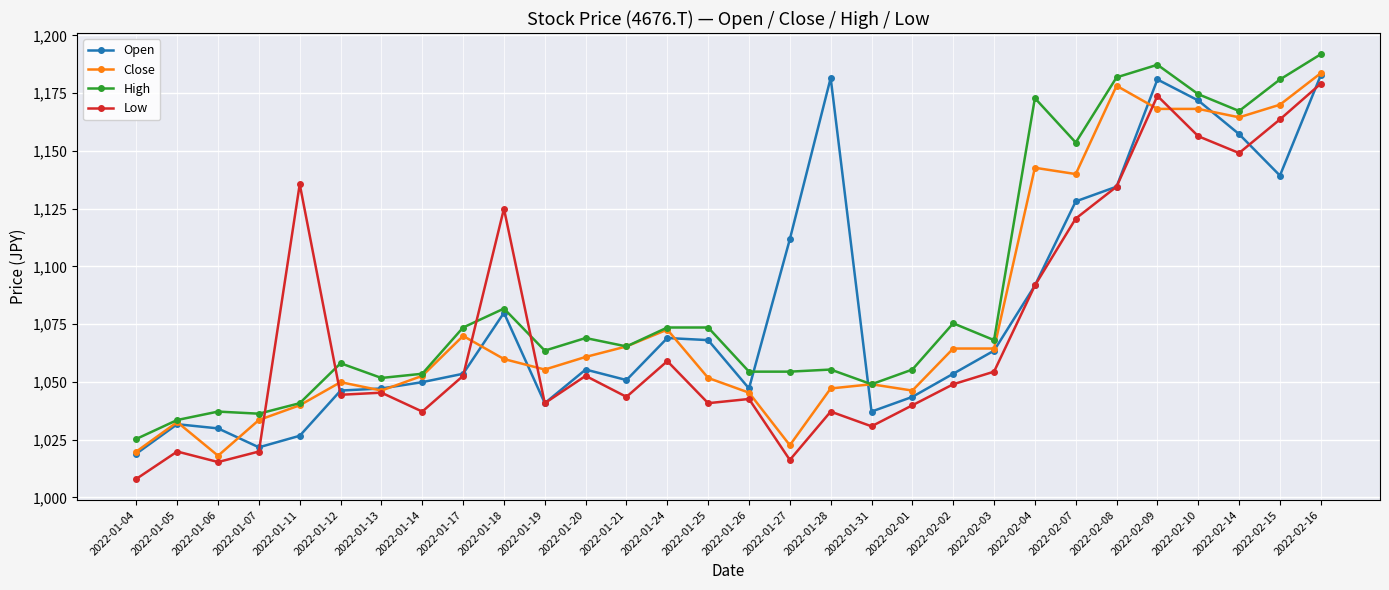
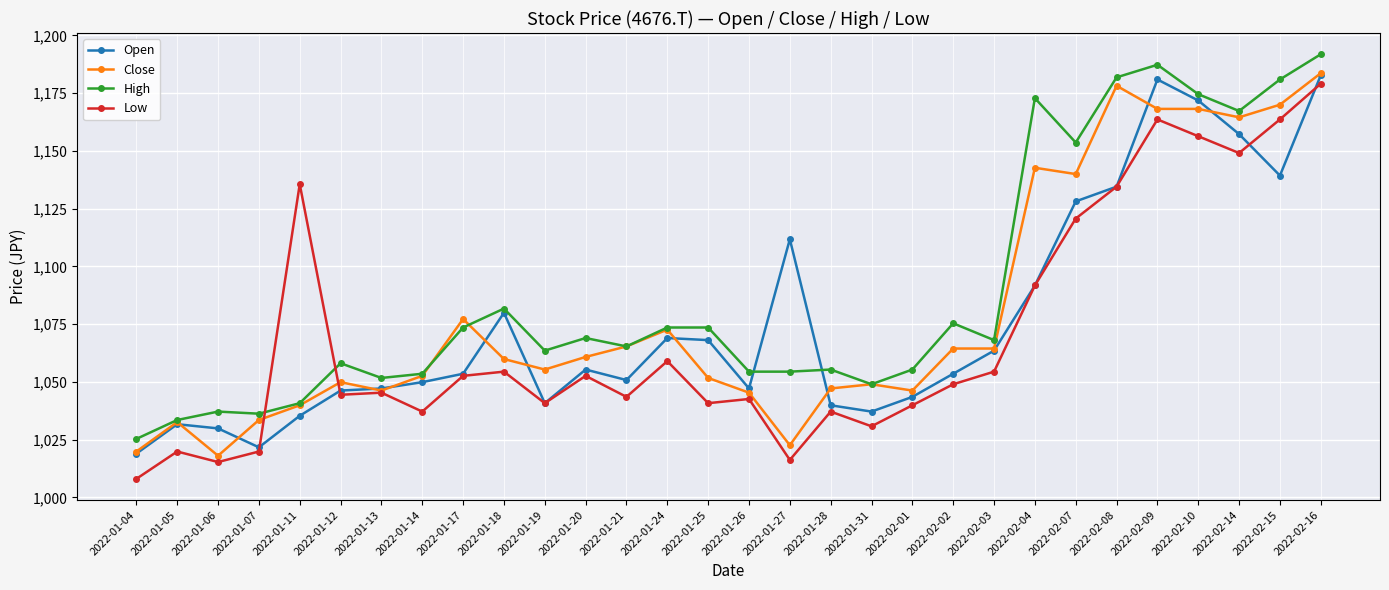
Open, 2022-01-11: 1,027 -> 1,035
Close, 2022-01-17: 1,070 -> 1,077
Low, 2022-01-18: 1,125 -> 1,054
Open, 2022-01-28: 1,182 -> 1,040
Low, 2022-02-09: 1,174 -> 1,164
